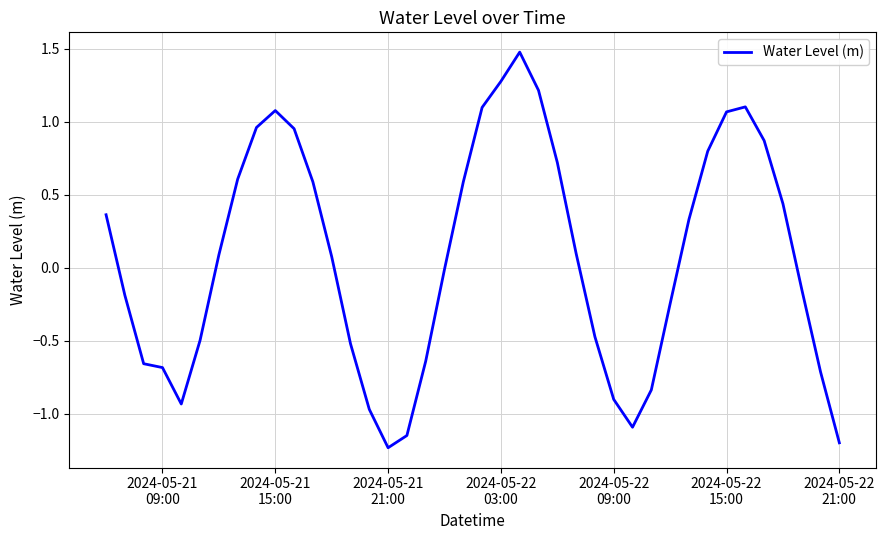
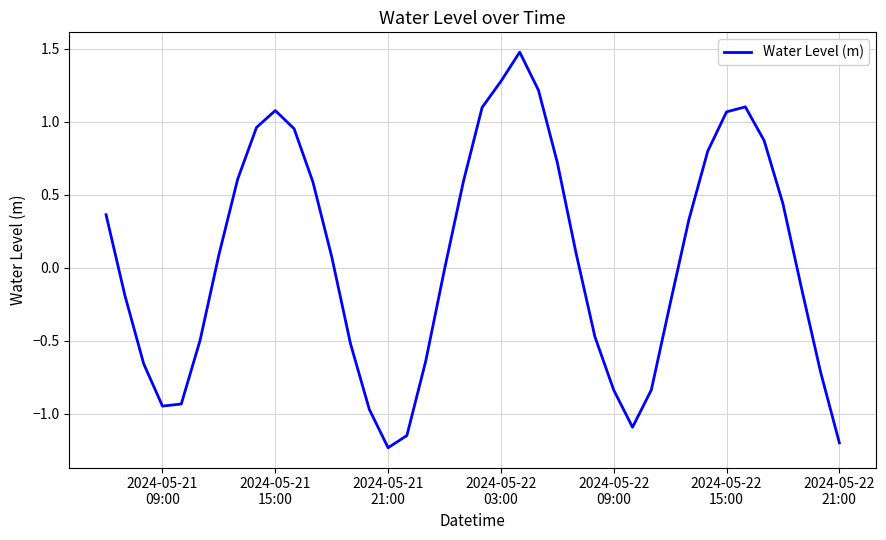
2024-05-21 09:00: -0.68 -> -0.95
2024-05-22 09:00: -0.90 -> -0.84
